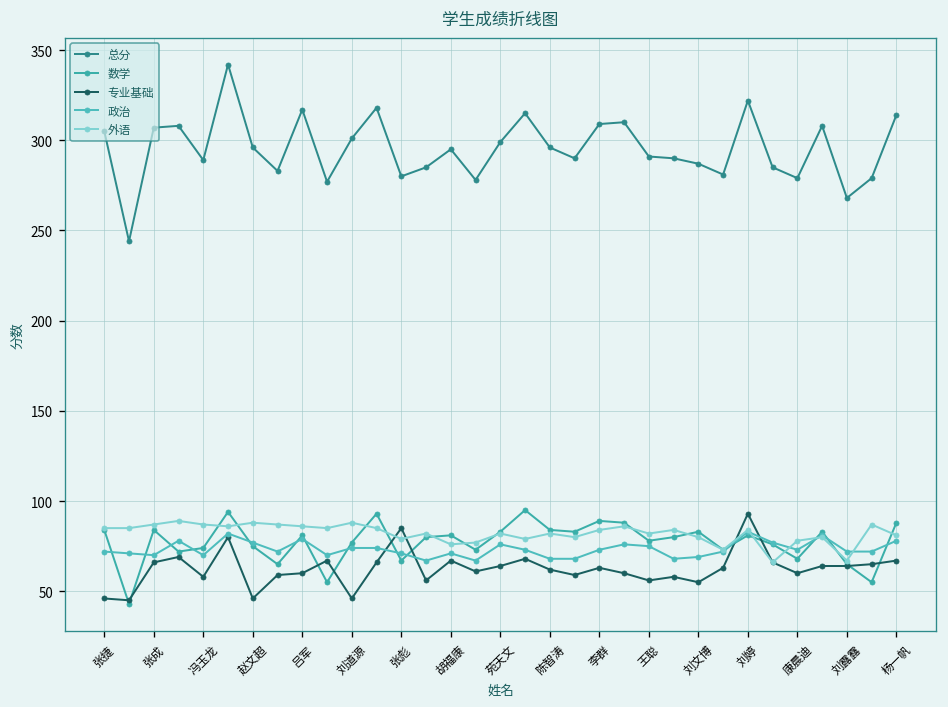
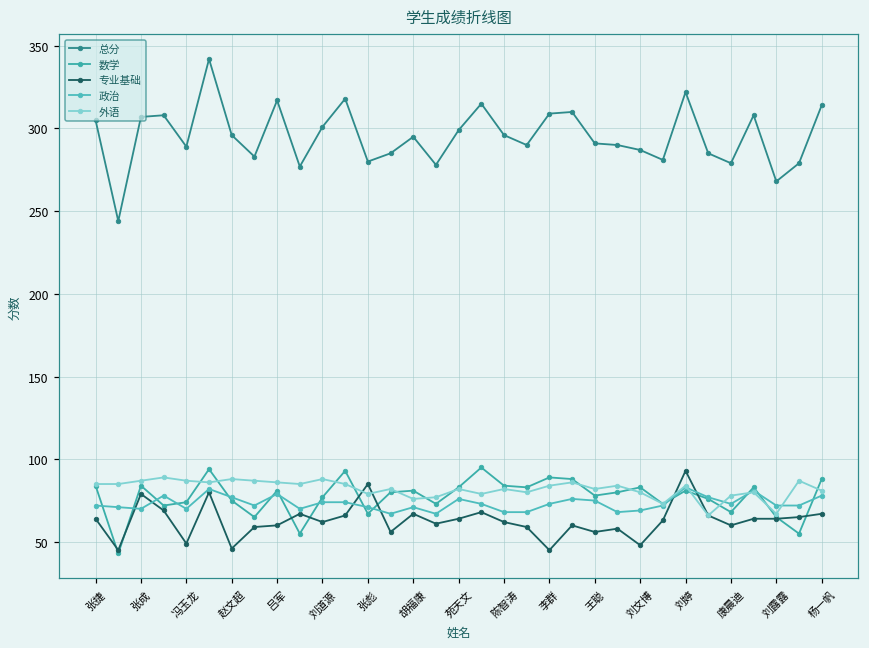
专业基础, 张捷: 46 -> 64
专业基础, 张成: 66 -> 79
专业基础, 冯玉龙: 58 -> 49
专业基础, 刘道源: 46 -> 62
专业基础, 李群: 63 -> 45
专业基础, 刘文博: 55 -> 48
